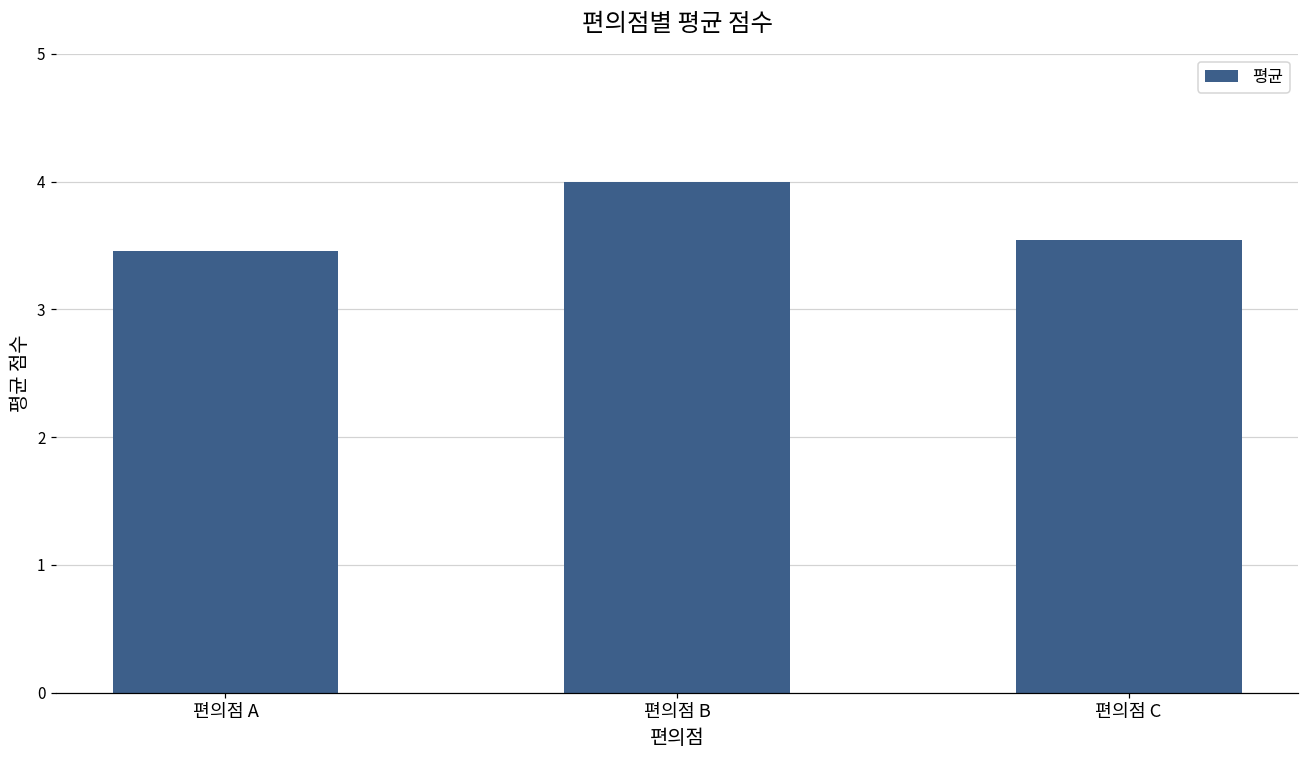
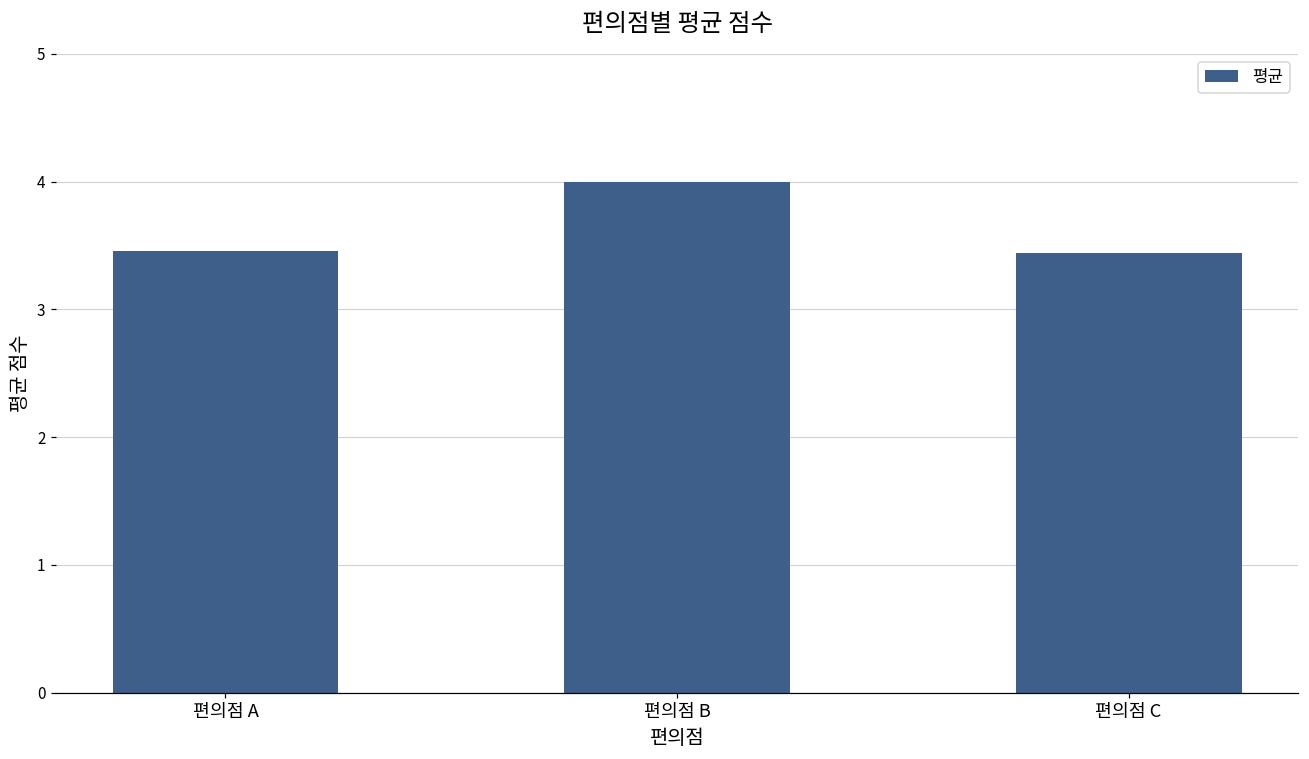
편의점 C: 3.54 -> 3.44
